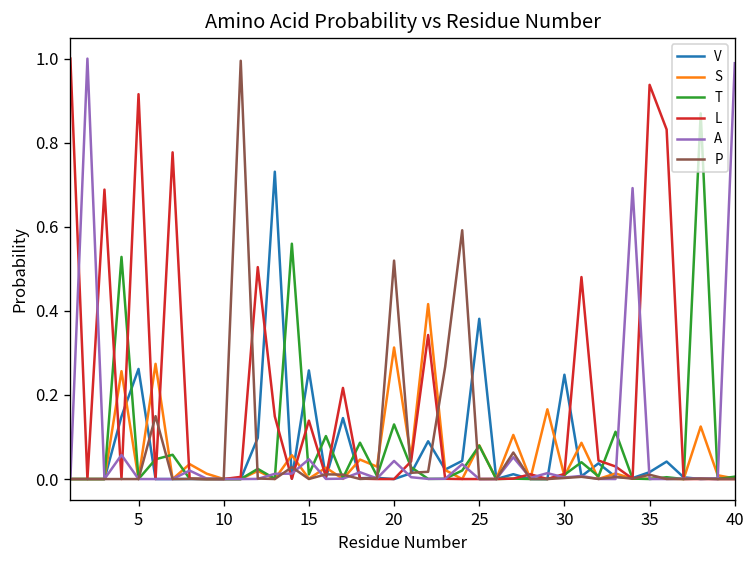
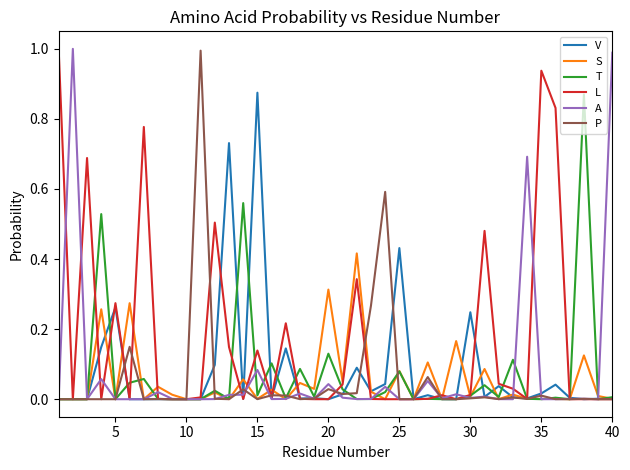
L, 5: 0.92 -> 0.27
V, 15: 0.26 -> 0.87
A, 15: 0.05 -> 0.08
P, 20: 0.52 -> 0.03
V, 25: 0.38 -> 0.43
